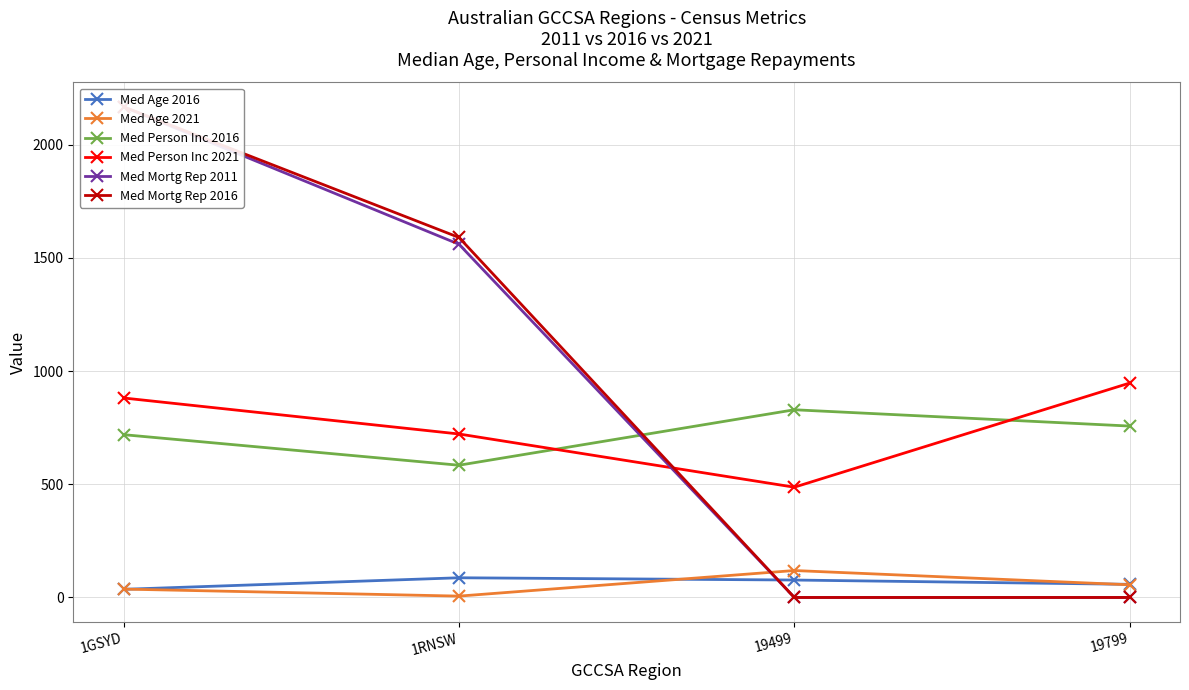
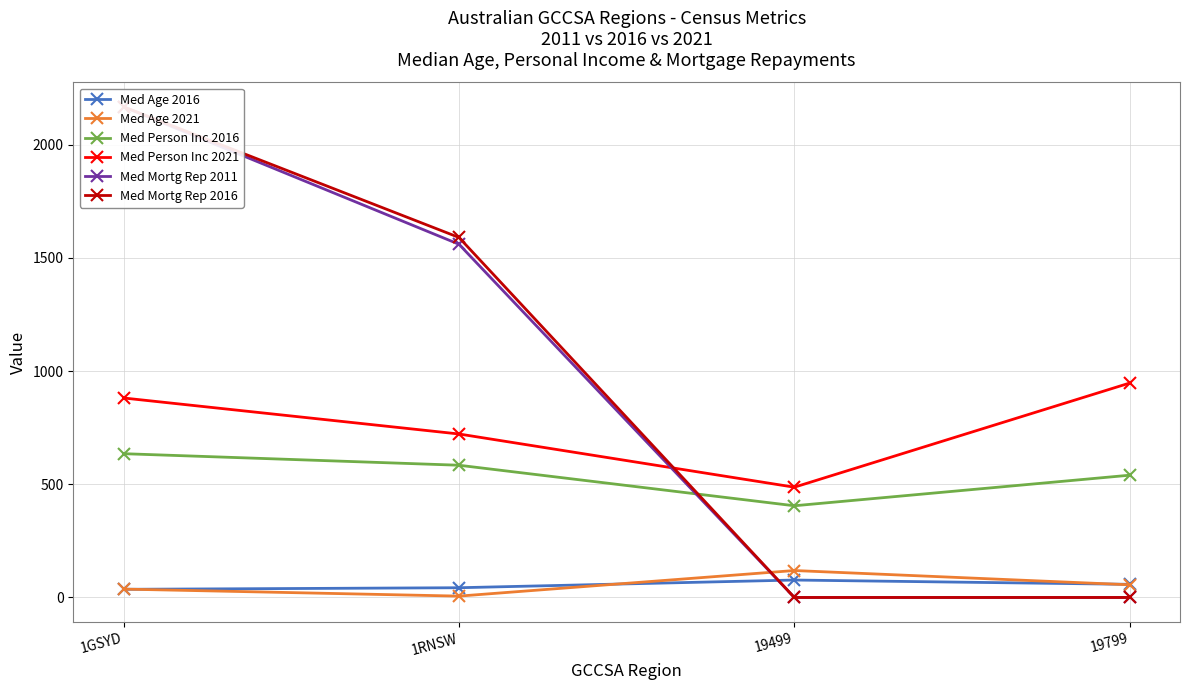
Med Person Inc 2016, 1GSYD: 720 -> 640
Med Age 2016, 1RNSW: 90 -> 40
Med Person Inc 2016, 19499: 830 -> 410
Med Person Inc 2016, 19799: 760 -> 540
